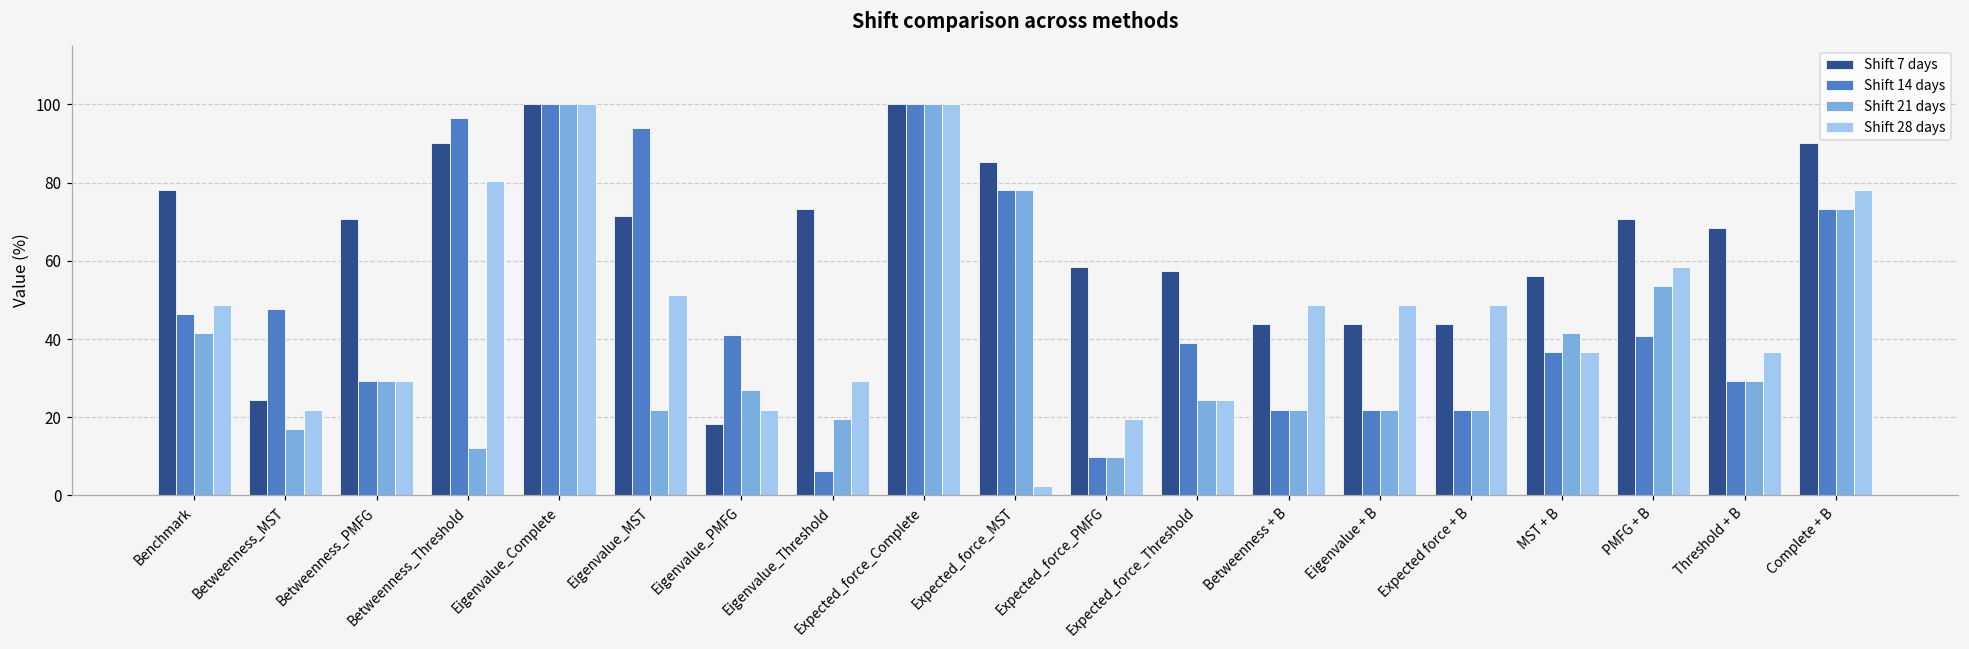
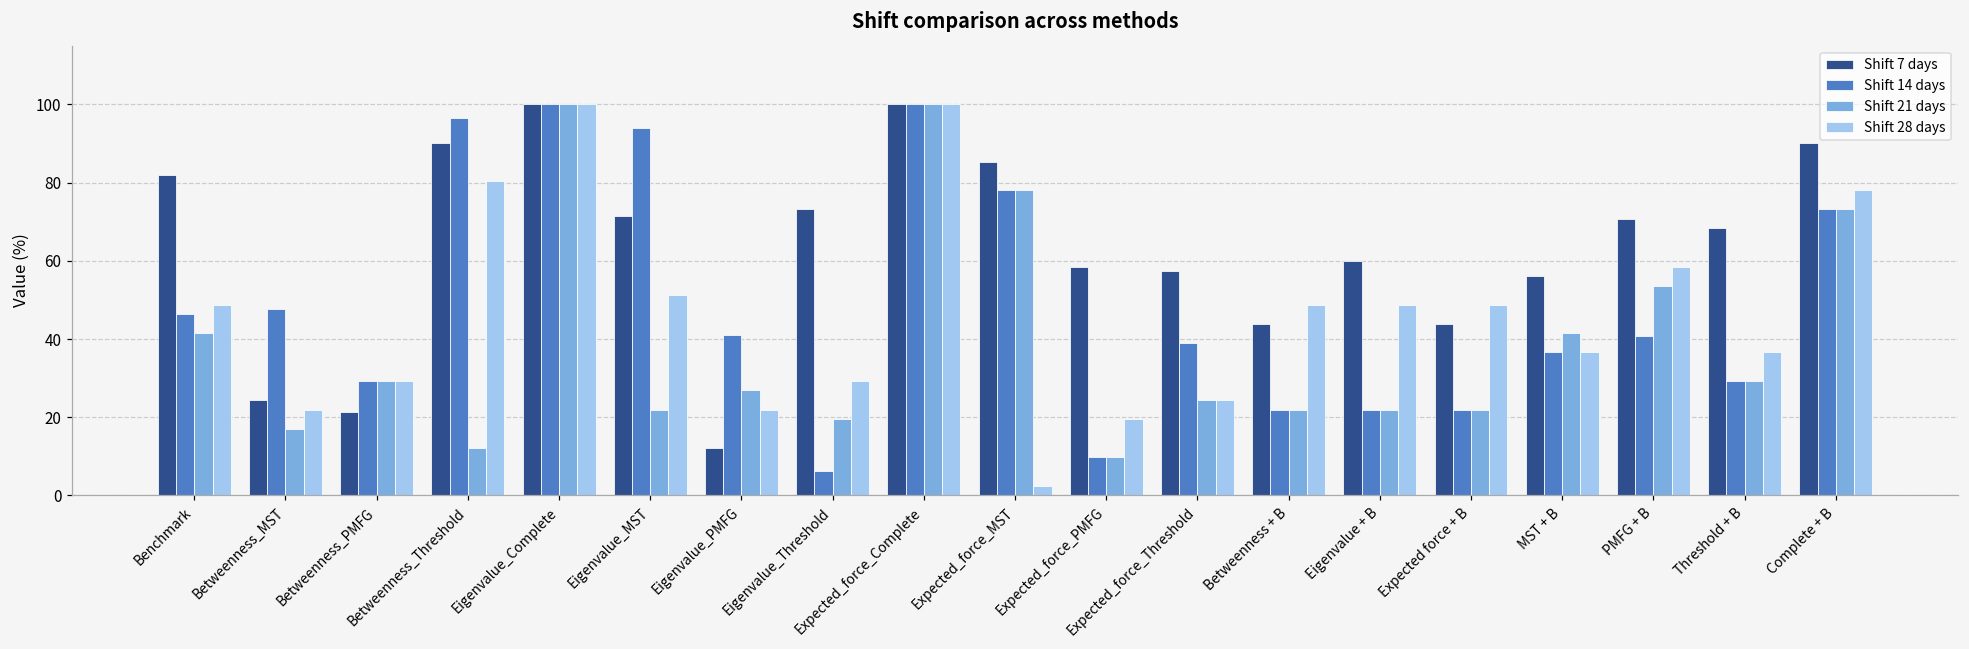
Shift 7 days, Benchmark: 78 -> 82
Shift 7 days, Betweenness_PMFG: 71 -> 21
Shift 7 days, Eigenvalue_PMFG: 18 -> 12
Shift 7 days, Eigenvalue + B: 44 -> 60
